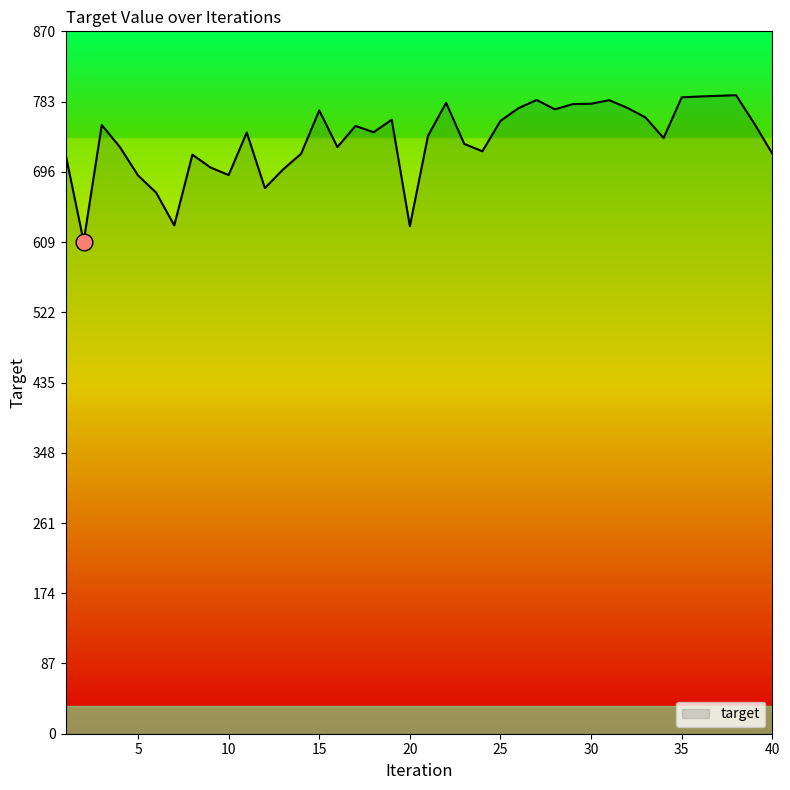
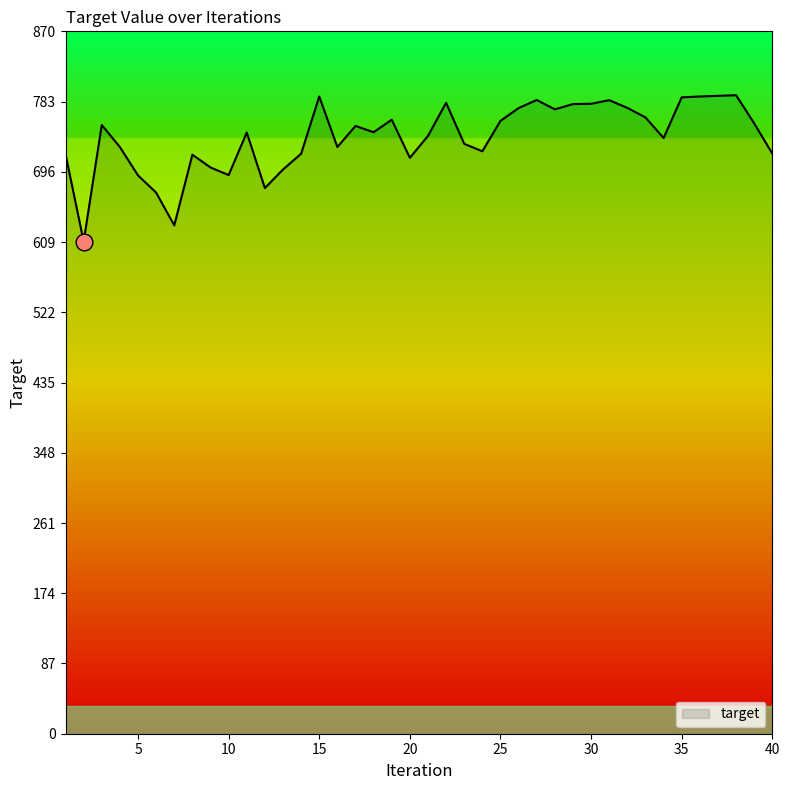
target, 15: 770 -> 790
target, 20: 630 -> 710
